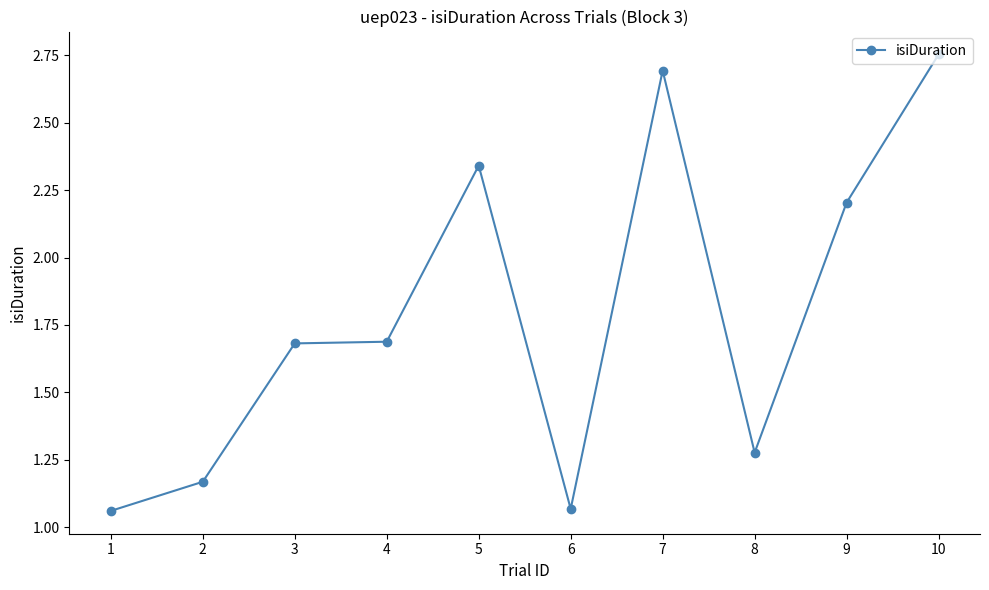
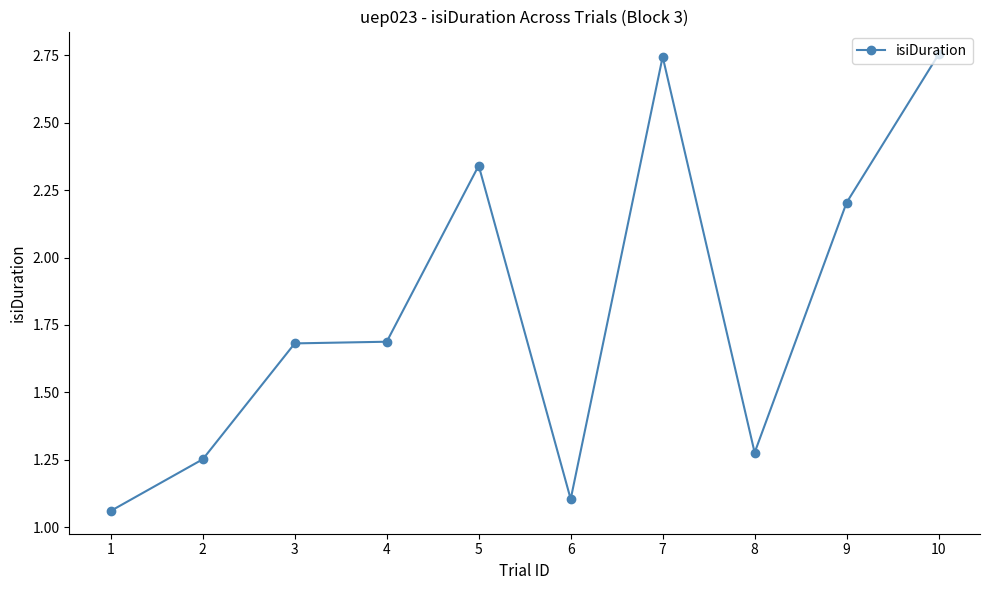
2: 1.17 -> 1.25
6: 1.07 -> 1.10
7: 2.69 -> 2.75
